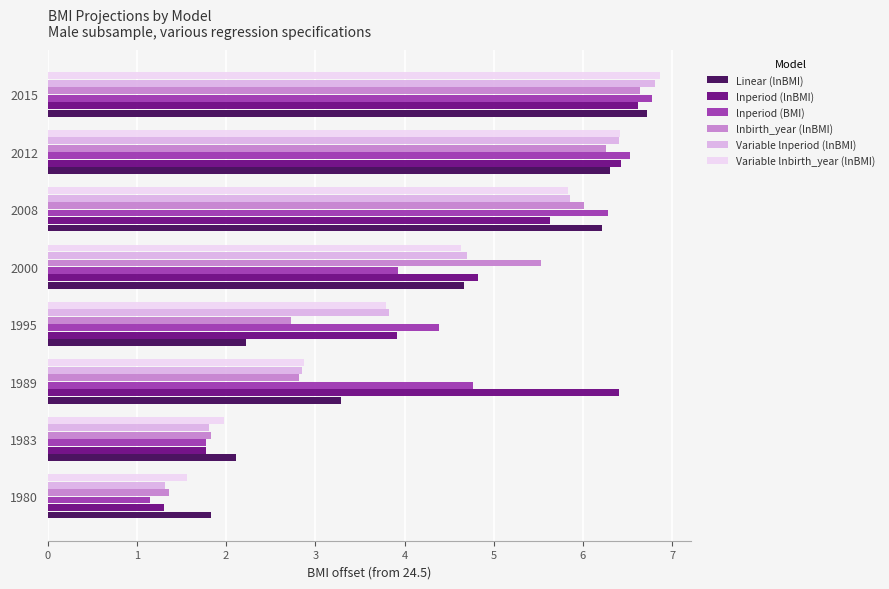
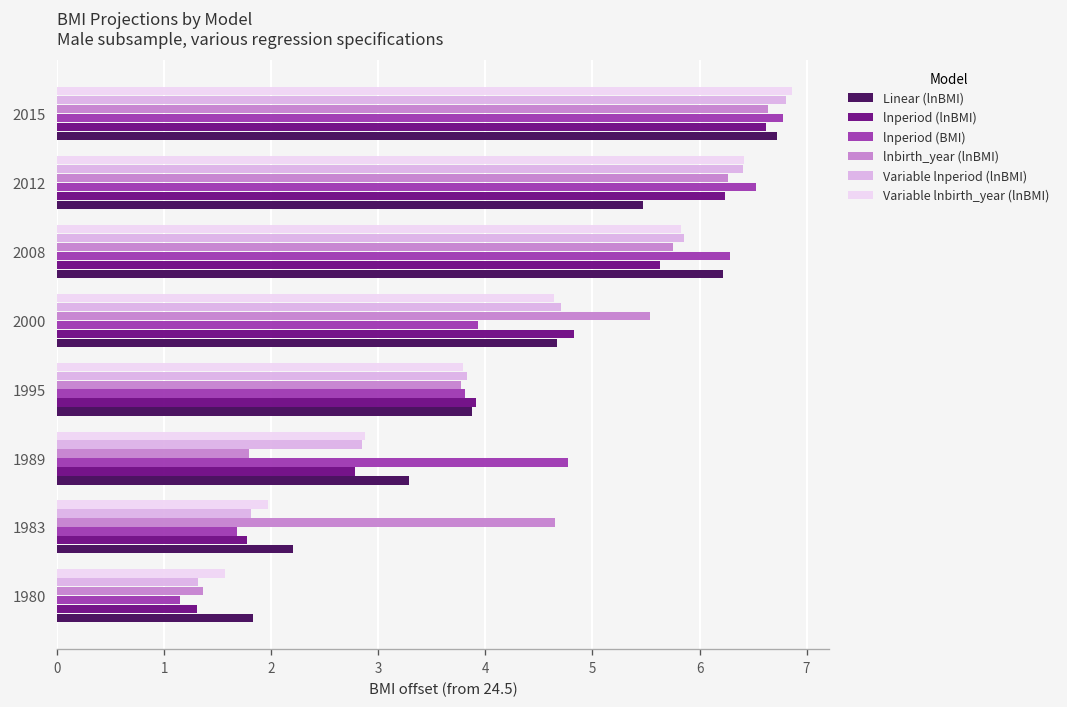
lnperiod (lnBMI), 2012: 6.4 -> 6.2
Linear (lnBMI), 2012: 6.3 -> 5.5
lnbirth_year (lnBMI), 2008: 6.0 -> 5.8
lnbirth_year (lnBMI), 1995: 2.7 -> 3.8
lnperiod (BMI), 1995: 4.4 -> 3.8
Linear (lnBMI), 1995: 2.2 -> 3.9
lnbirth_year (lnBMI), 1989: 2.8 -> 1.8
lnperiod (lnBMI), 1989: 6.4 -> 2.8
lnbirth_year (lnBMI), 1983: 1.8 -> 4.6
lnperiod (BMI), 1983: 1.8 -> 1.7
Linear (lnBMI), 1983: 2.1 -> 2.2
